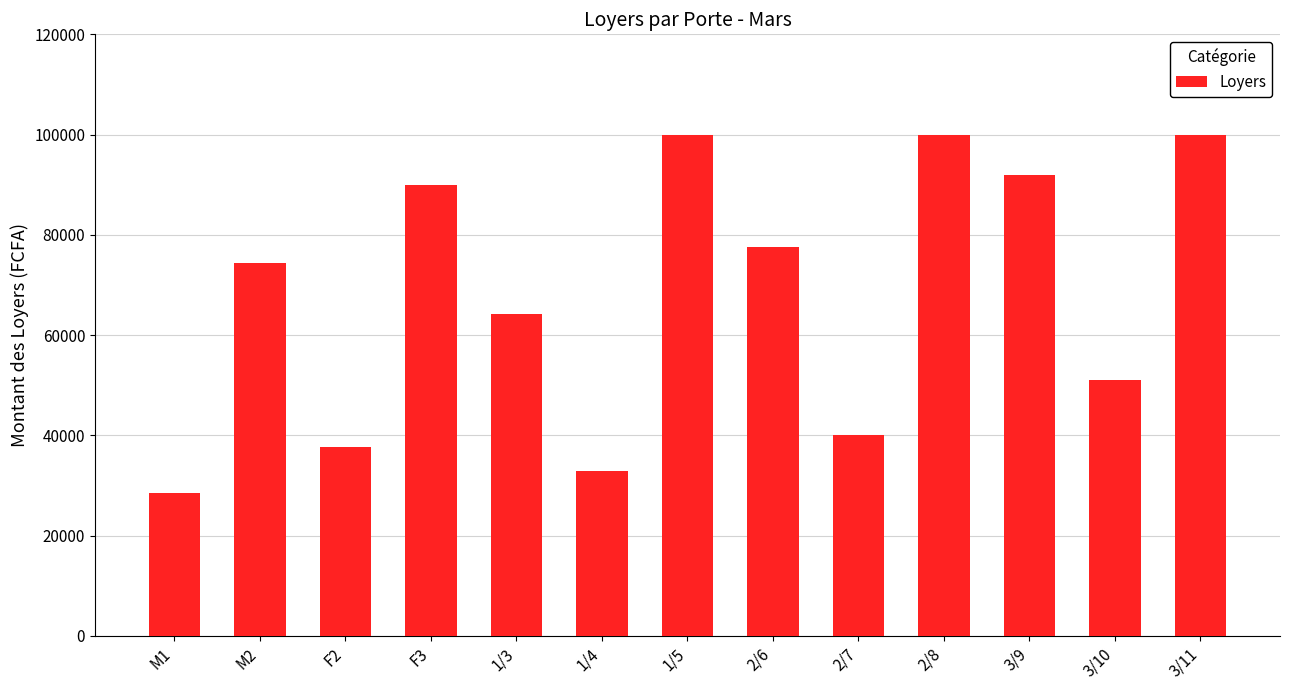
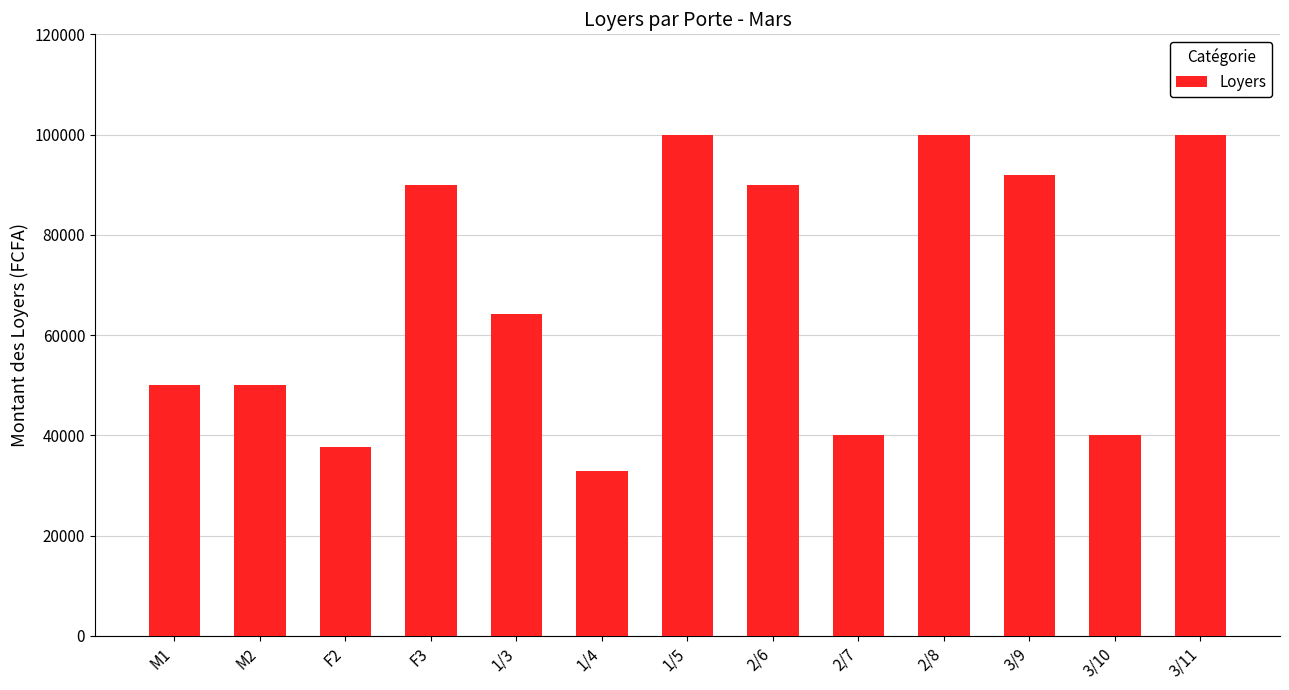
M1: 29000 -> 50000
M2: 74000 -> 50000
2/6: 78000 -> 90000
3/10: 51000 -> 40000
